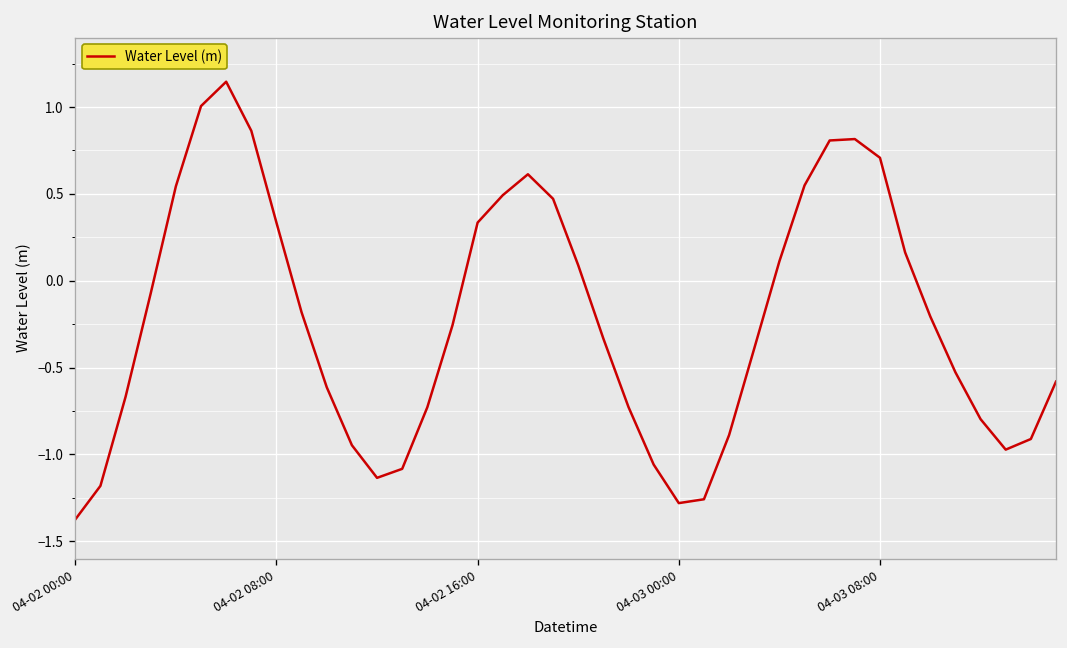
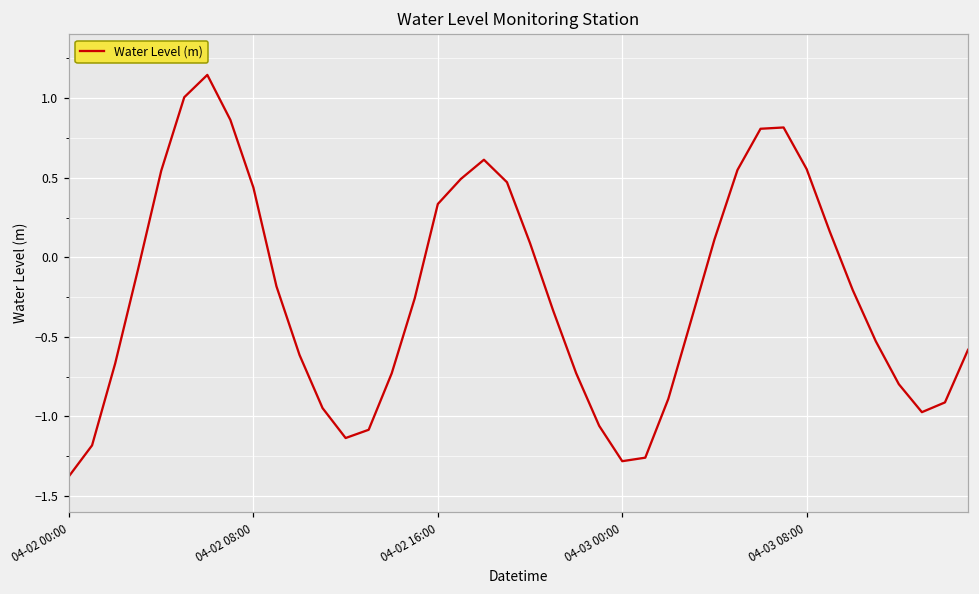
04-02 08:00: 0.33 -> 0.44
04-03 08:00: 0.71 -> 0.55
